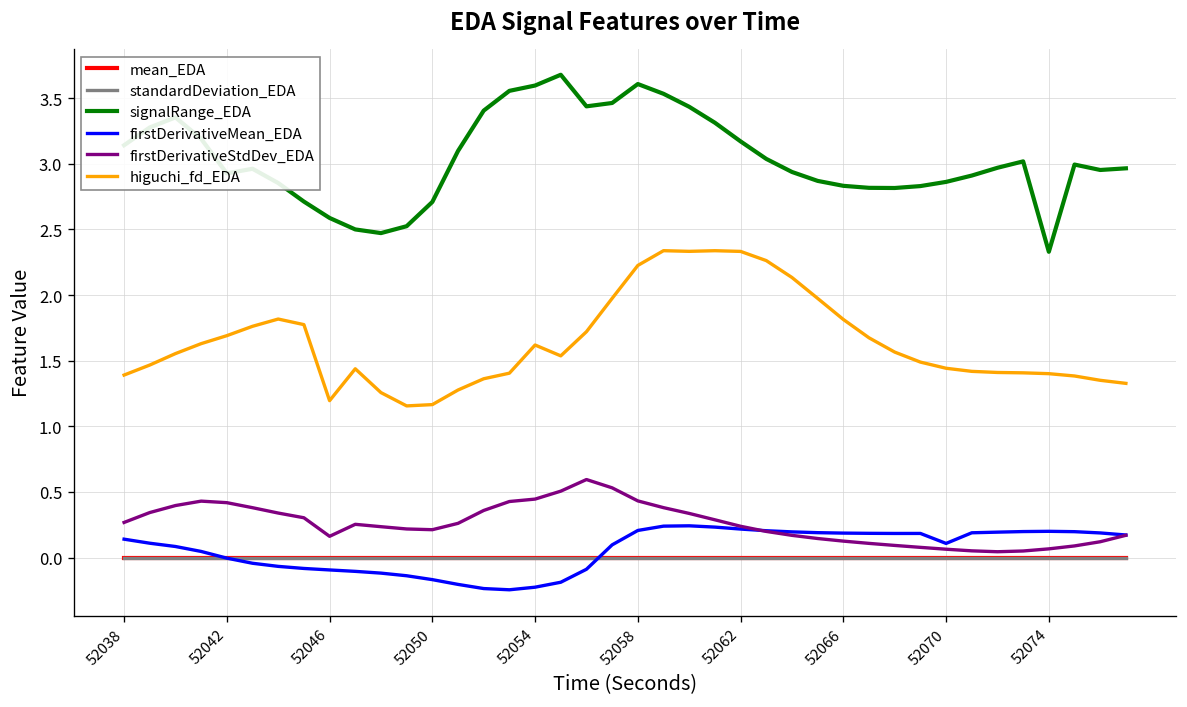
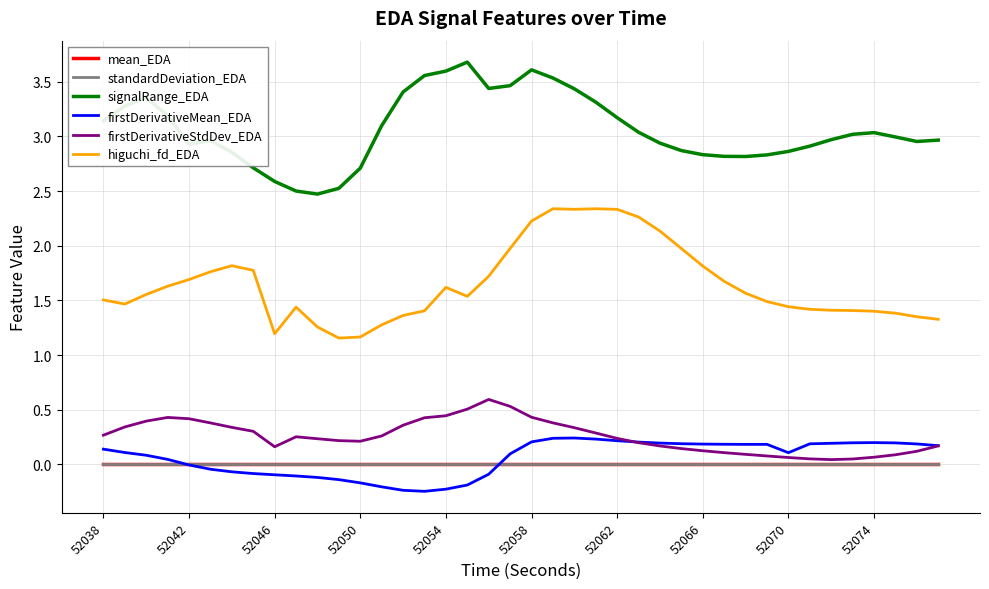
higuchi_fd_EDA, 52038: 1.39 -> 1.50
signalRange_EDA, 52074: 2.33 -> 3.03
